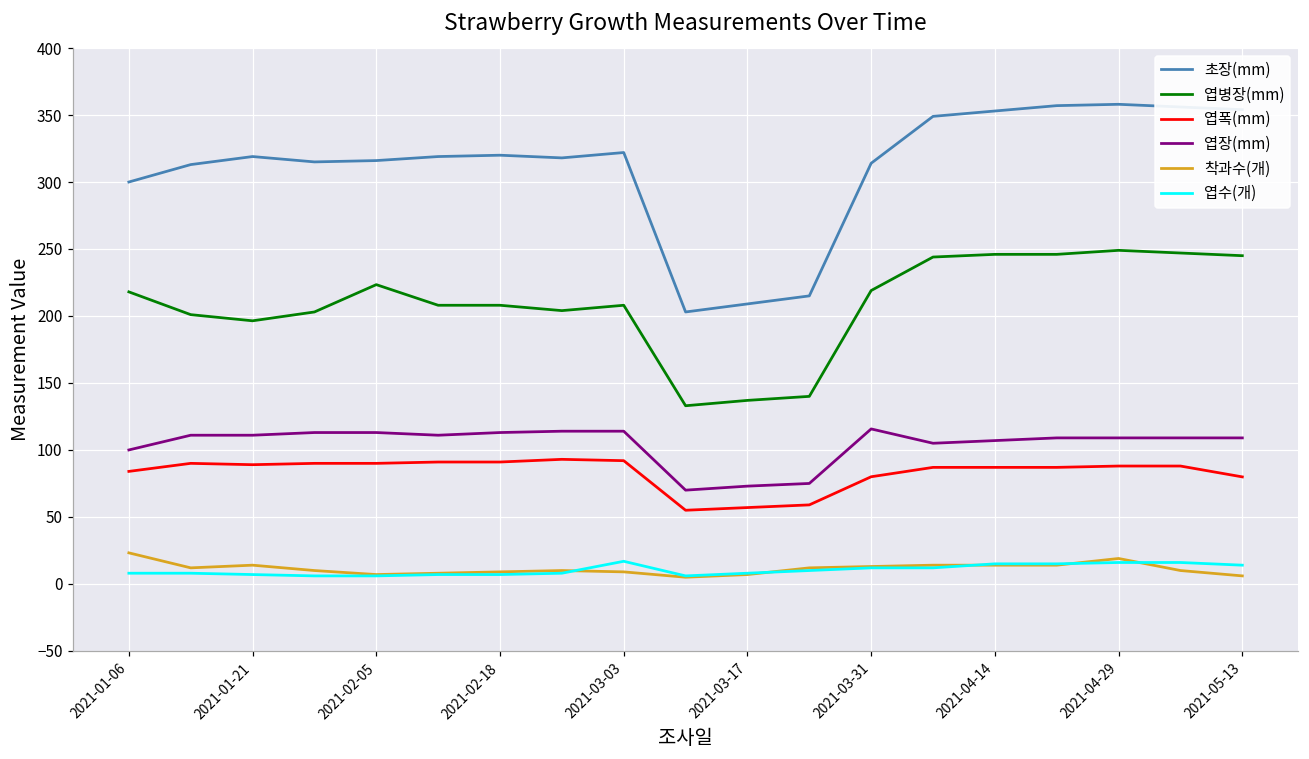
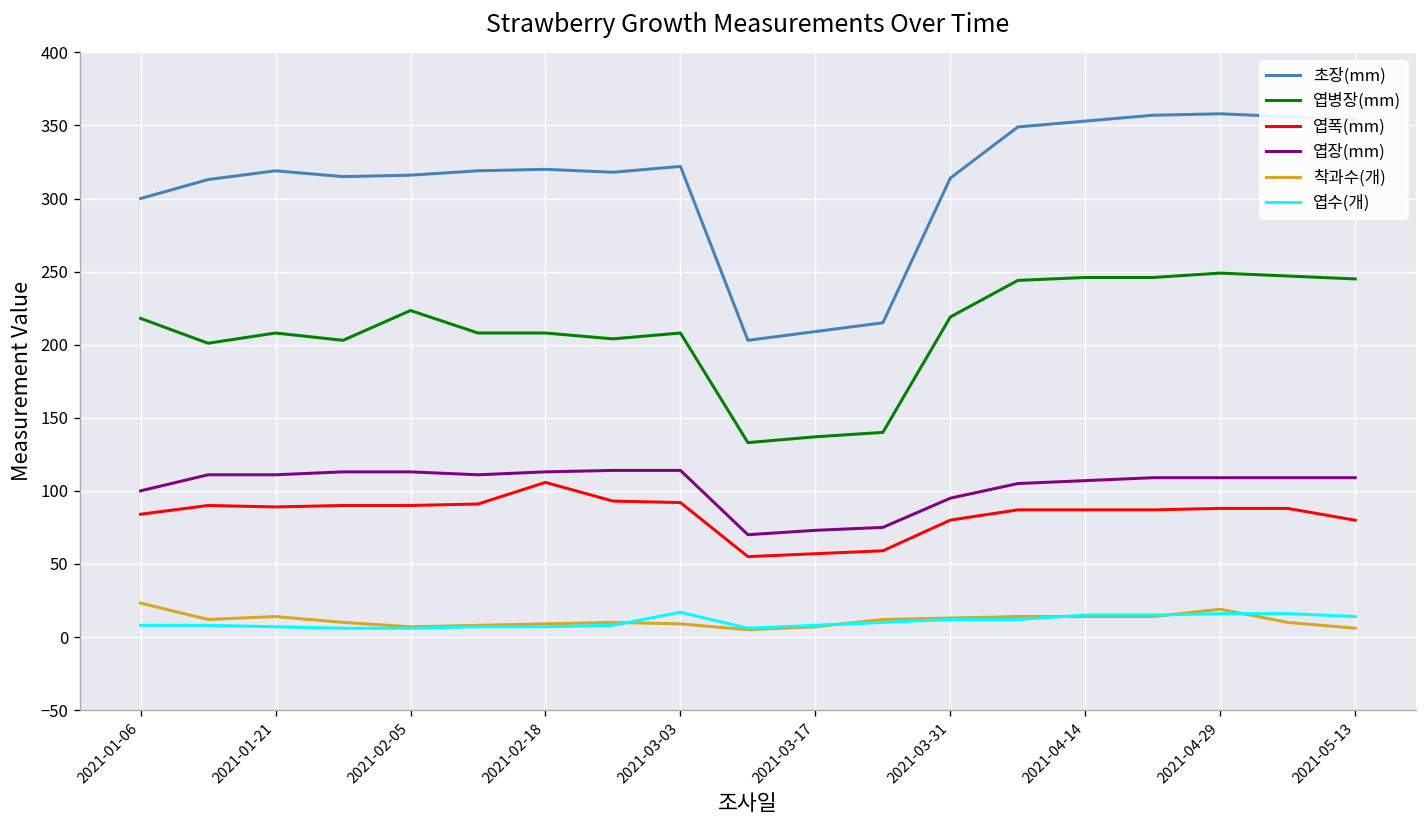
엽병장(mm), 2021-01-21: 196 -> 208
엽폭(mm), 2021-02-18: 91 -> 106
엽장(mm), 2021-03-31: 116 -> 95
